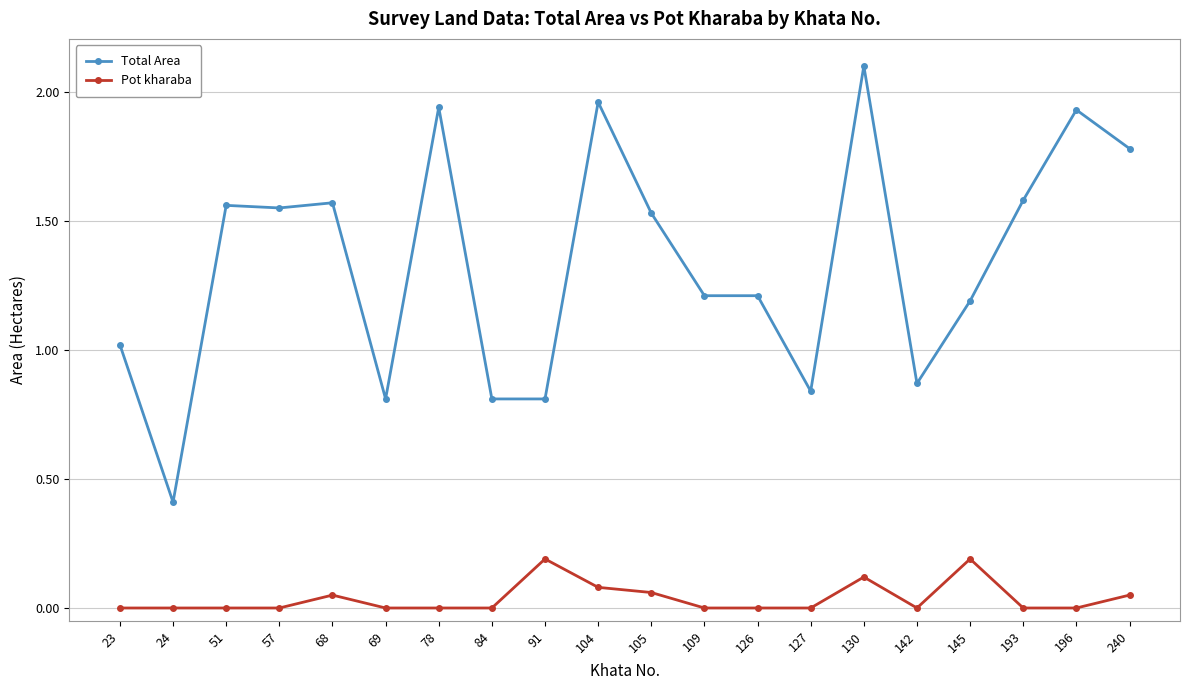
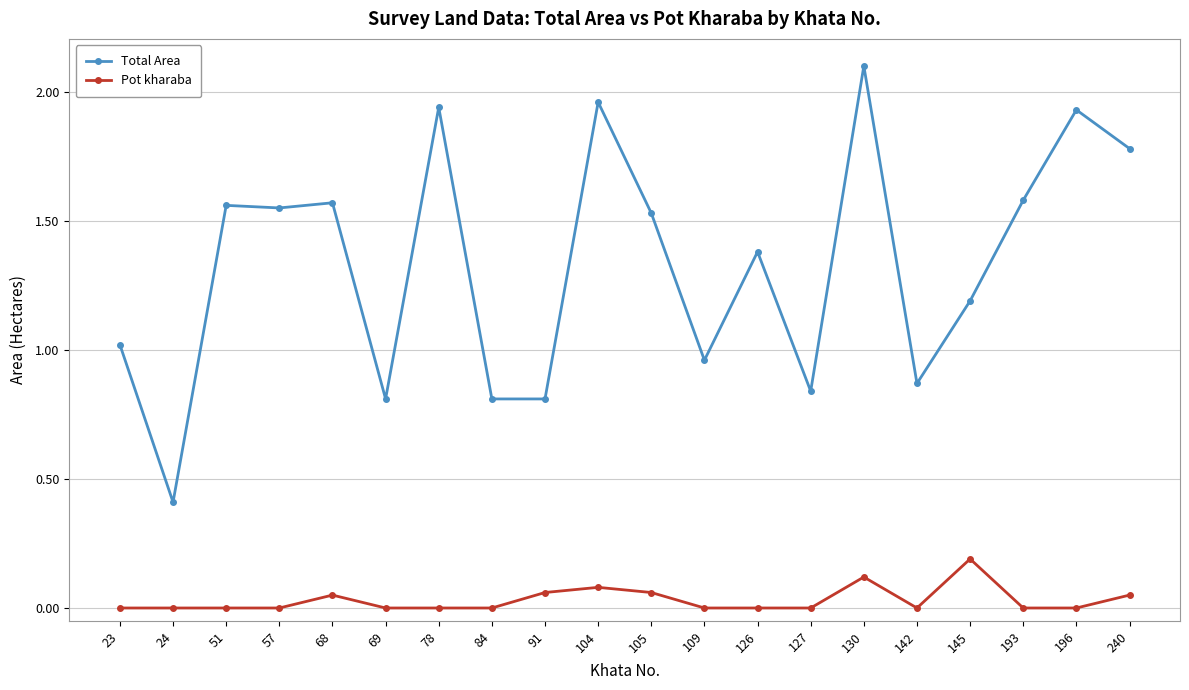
Pot kharaba, 91: 0.19 -> 0.06
Total Area, 109: 1.21 -> 0.96
Total Area, 126: 1.21 -> 1.38
